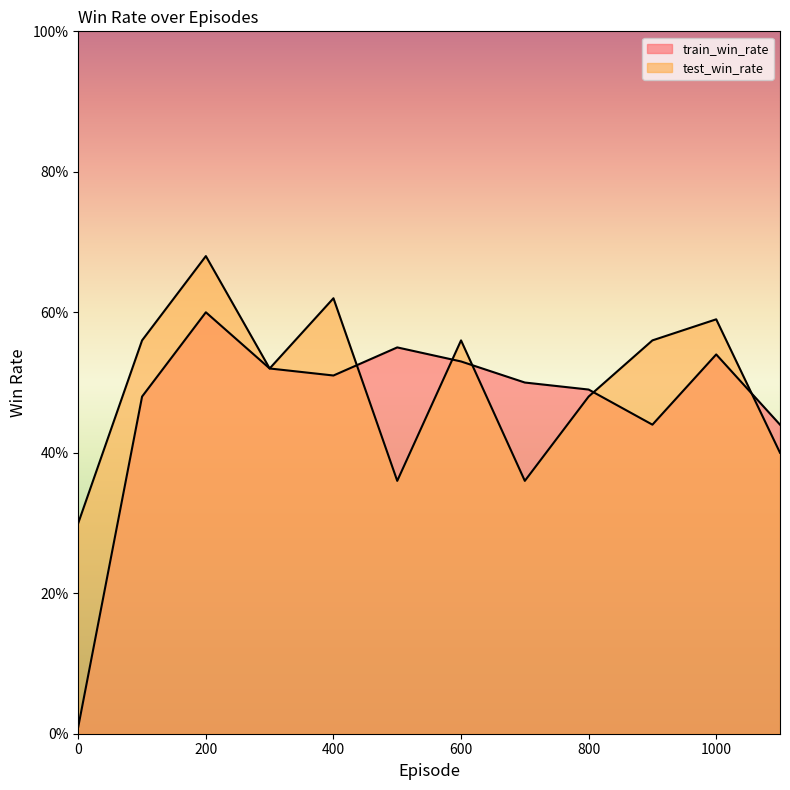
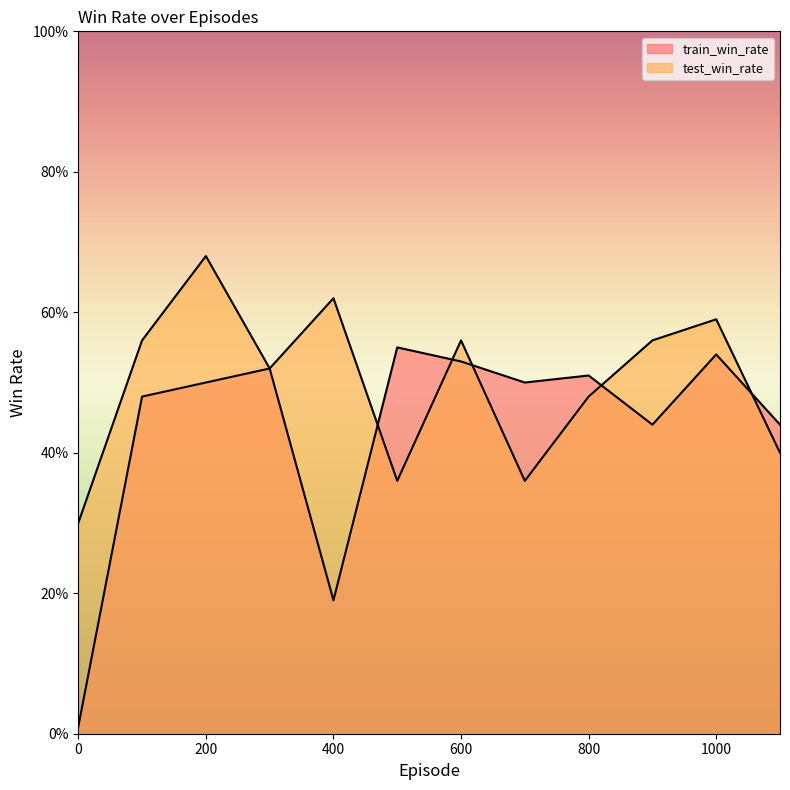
train_win_rate, 200: 60% -> 50%
train_win_rate, 400: 51% -> 19%
train_win_rate, 800: 49% -> 51%
